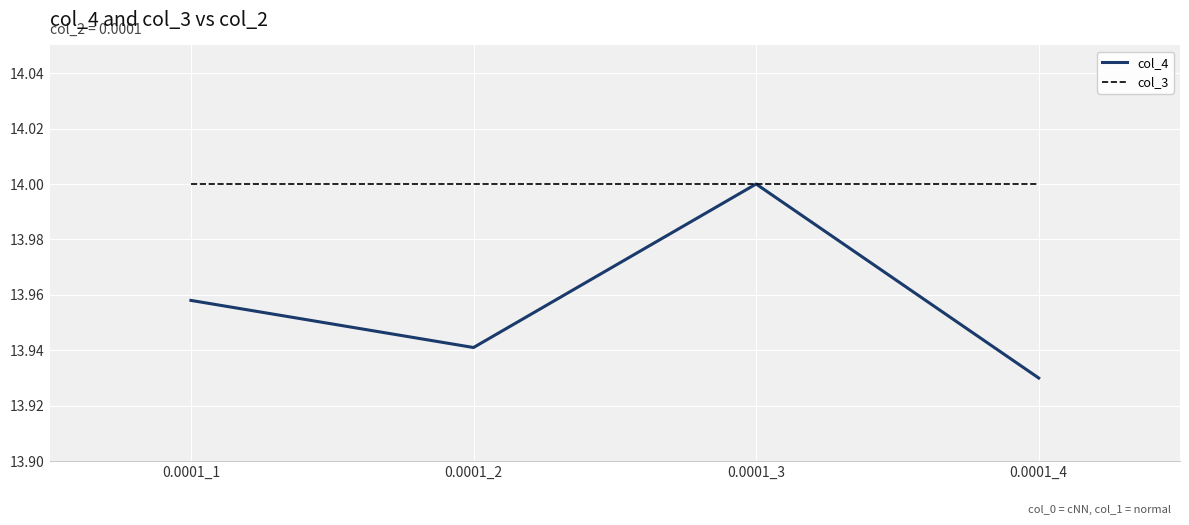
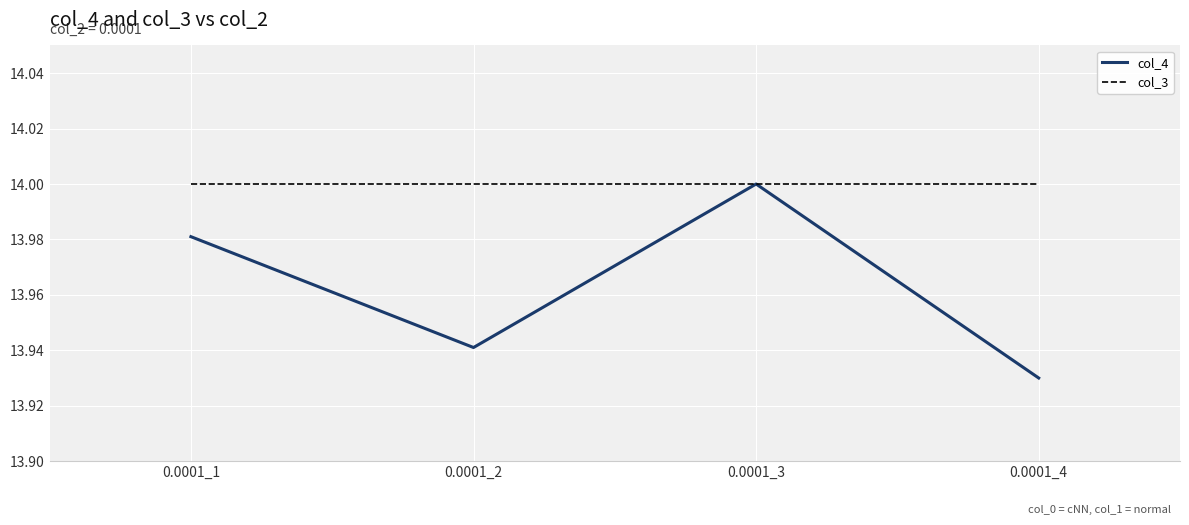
col_4, 0.0001_1: 13.958 -> 13.981
